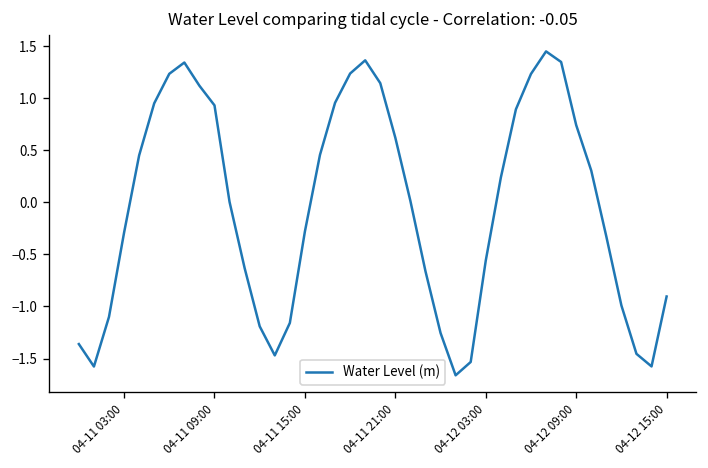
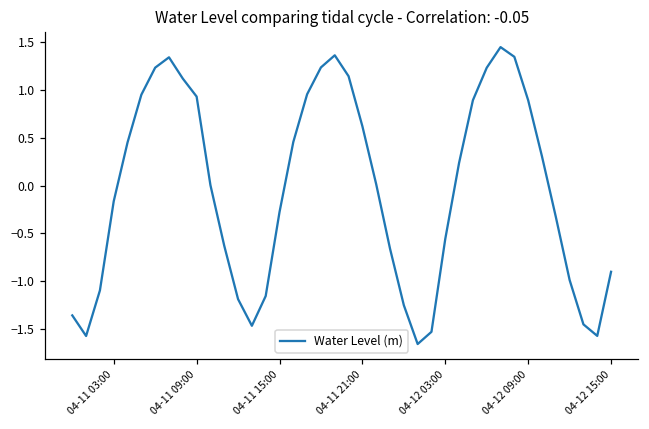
04-11 03:00: -0.3 -> -0.2
04-12 09:00: 0.7 -> 0.9
